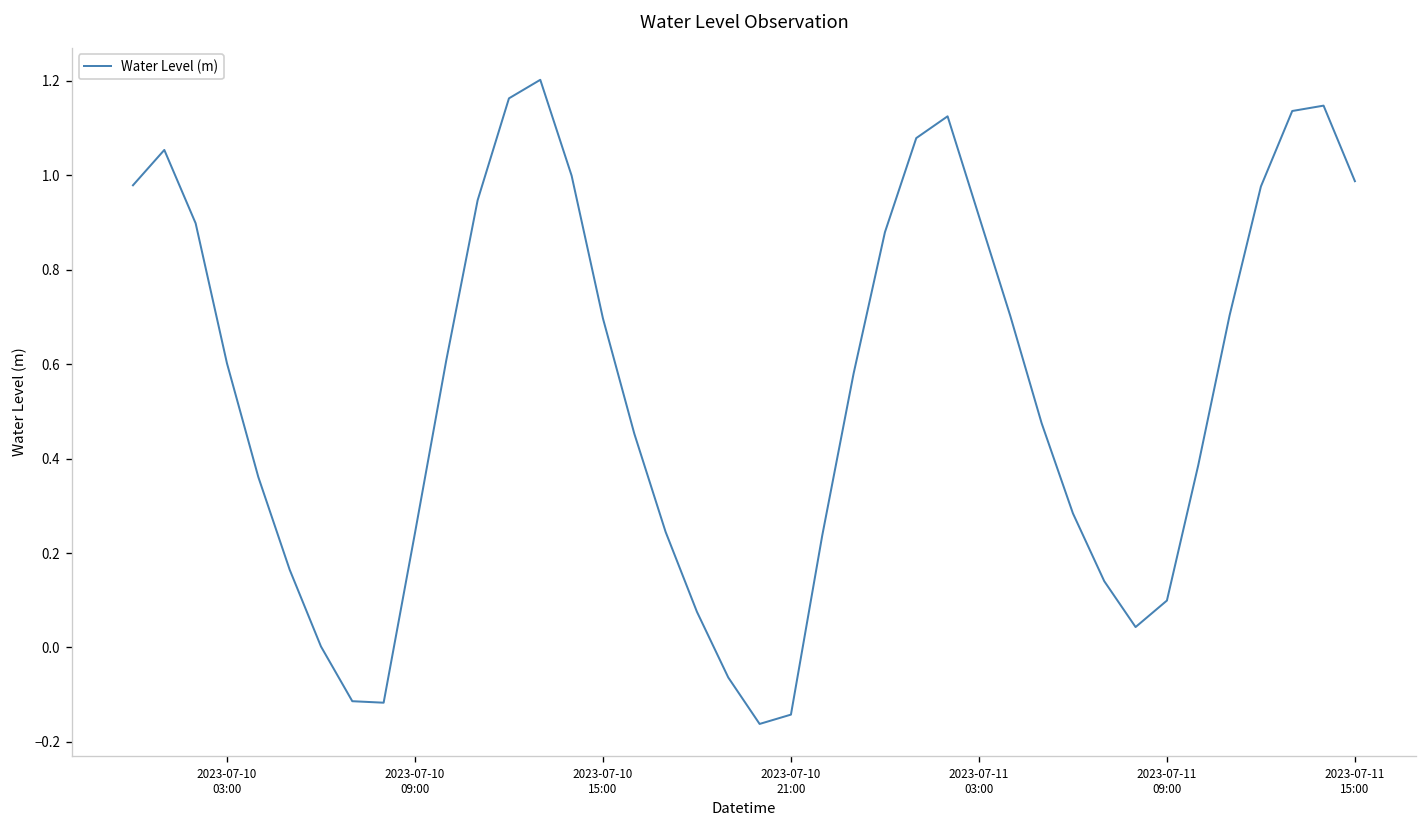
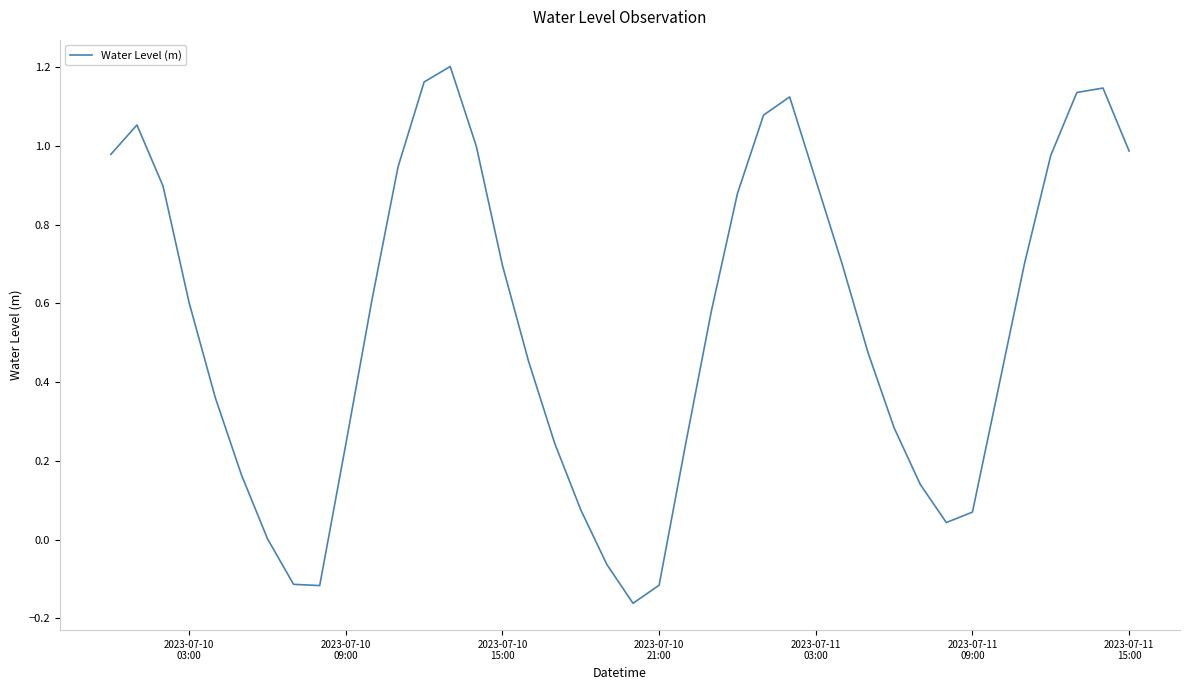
2023-07-10 21:00: -0.14 -> -0.12
2023-07-11 09:00: 0.10 -> 0.07
